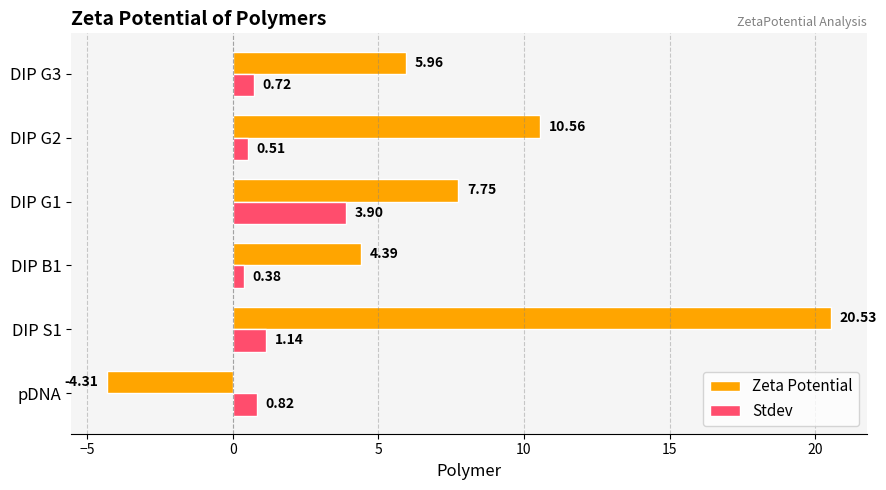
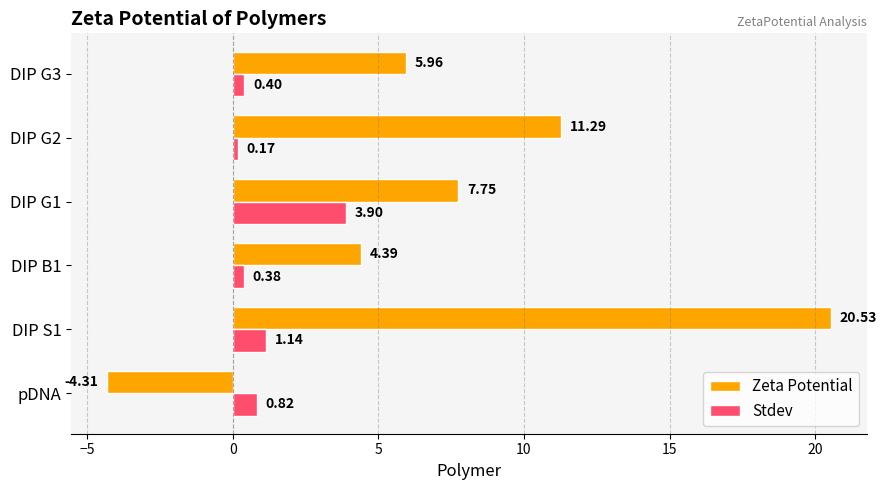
Stdev, DIP G3: 0.72 -> 0.40
Zeta Potential, DIP G2: 10.56 -> 11.29
Stdev, DIP G2: 0.51 -> 0.17
